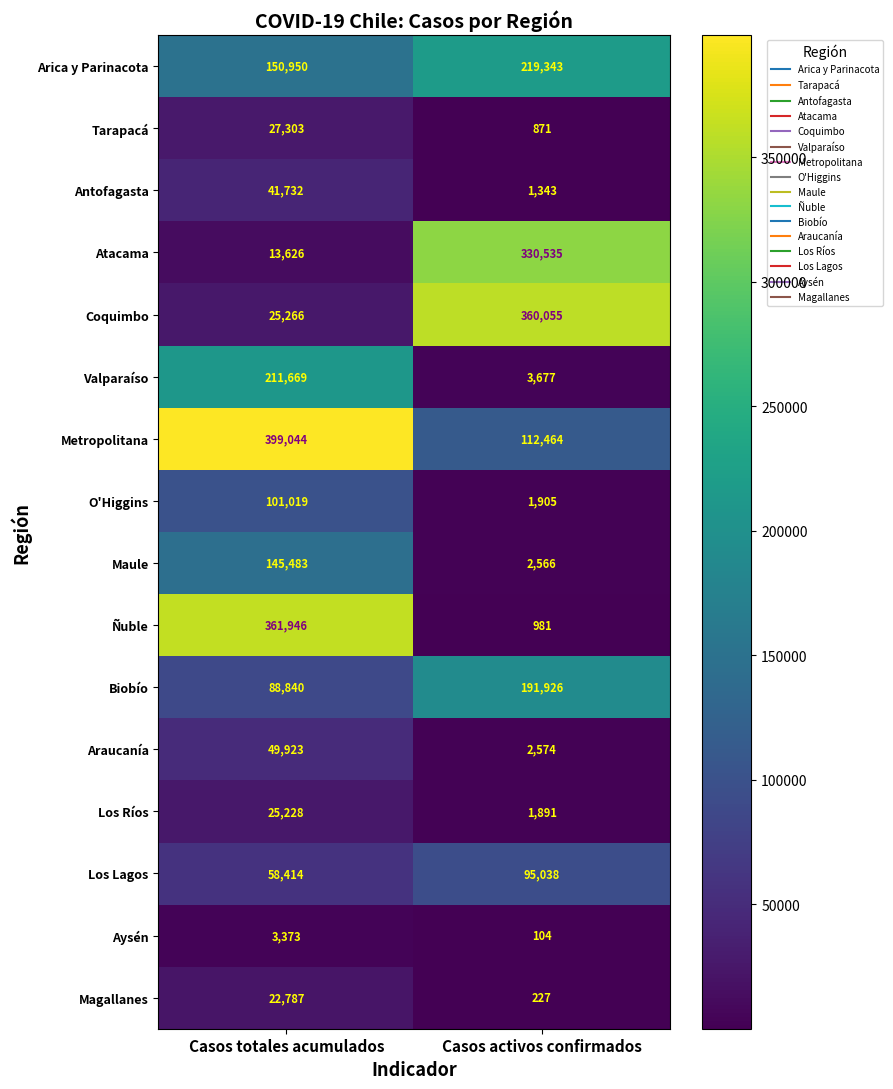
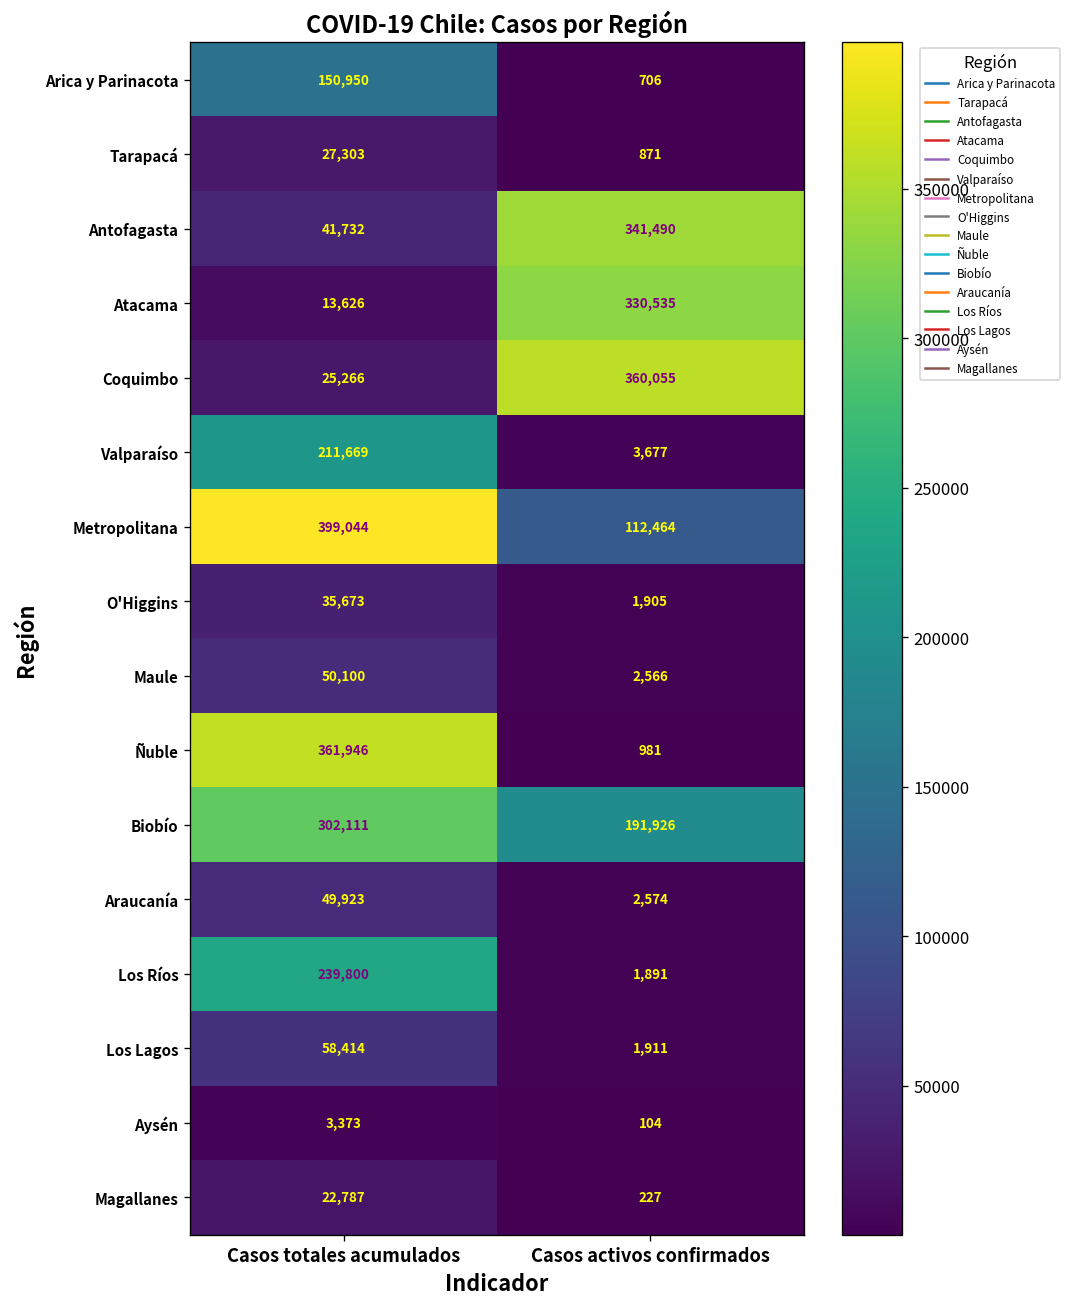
Arica y Parinacota, Casos activos confirmados: 219,343 -> 706
Antofagasta, Casos activos confirmados: 1,343 -> 341,490
O'Higgins, Casos totales acumulados: 101,019 -> 35,673
Maule, Casos totales acumulados: 145,483 -> 50,100
Biobío, Casos totales acumulados: 88,840 -> 302,111
Los Ríos, Casos totales acumulados: 25,228 -> 239,800
Los Lagos, Casos activos confirmados: 95,038 -> 1,911
